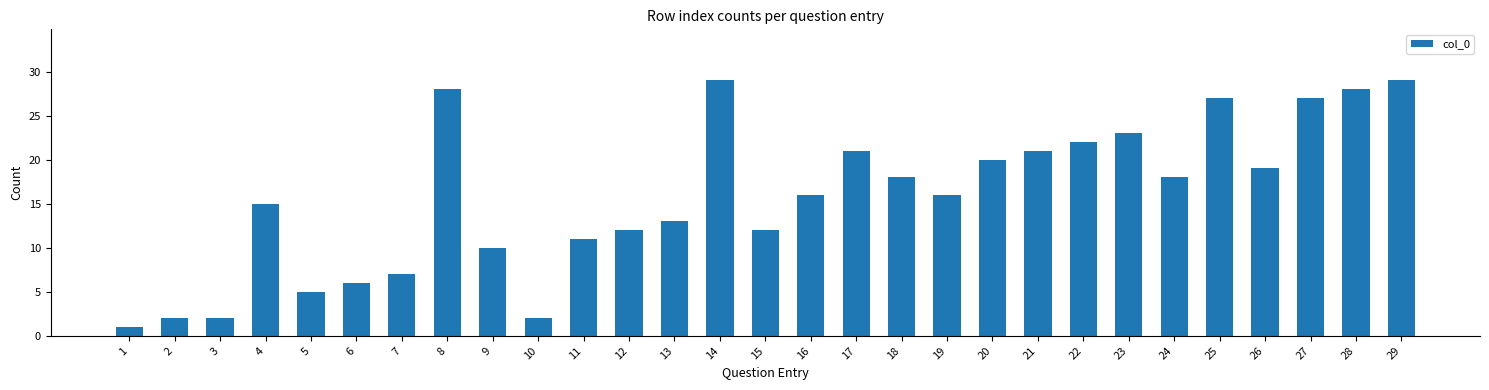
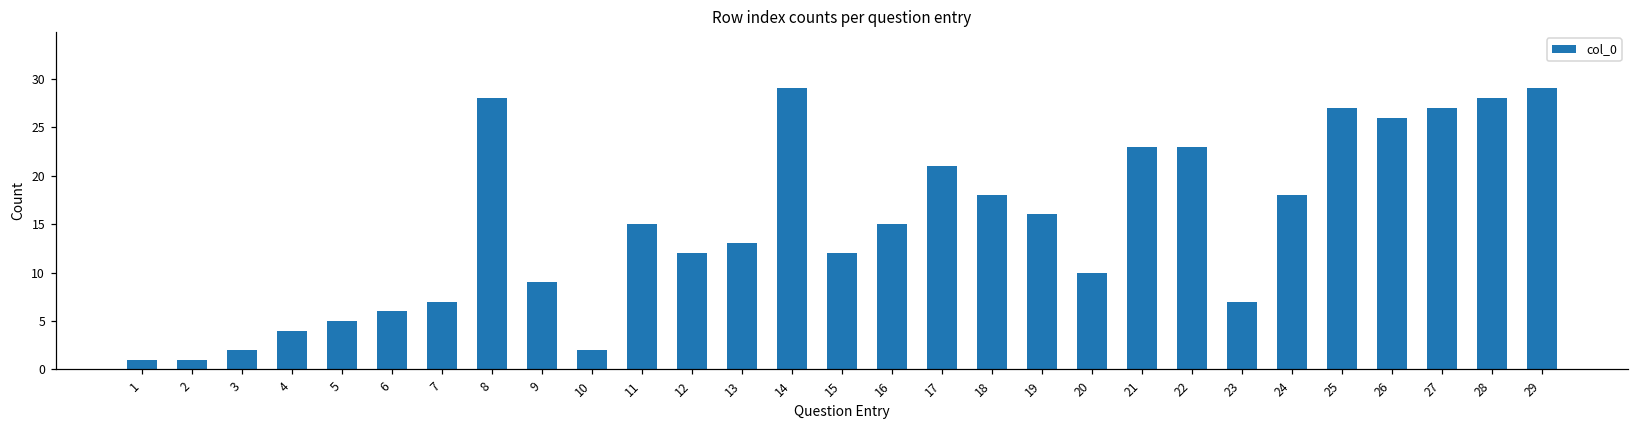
2: 2 -> 1
4: 15 -> 4
9: 10 -> 9
11: 11 -> 15
16: 16 -> 15
20: 20 -> 10
21: 21 -> 23
22: 22 -> 23
23: 23 -> 7
26: 19 -> 26
